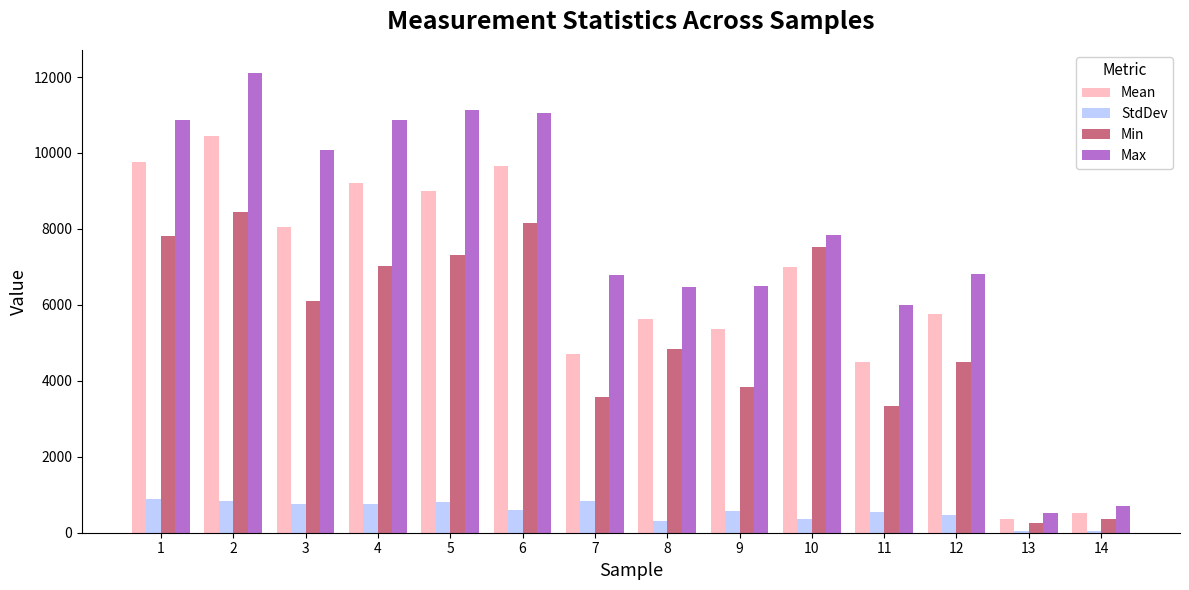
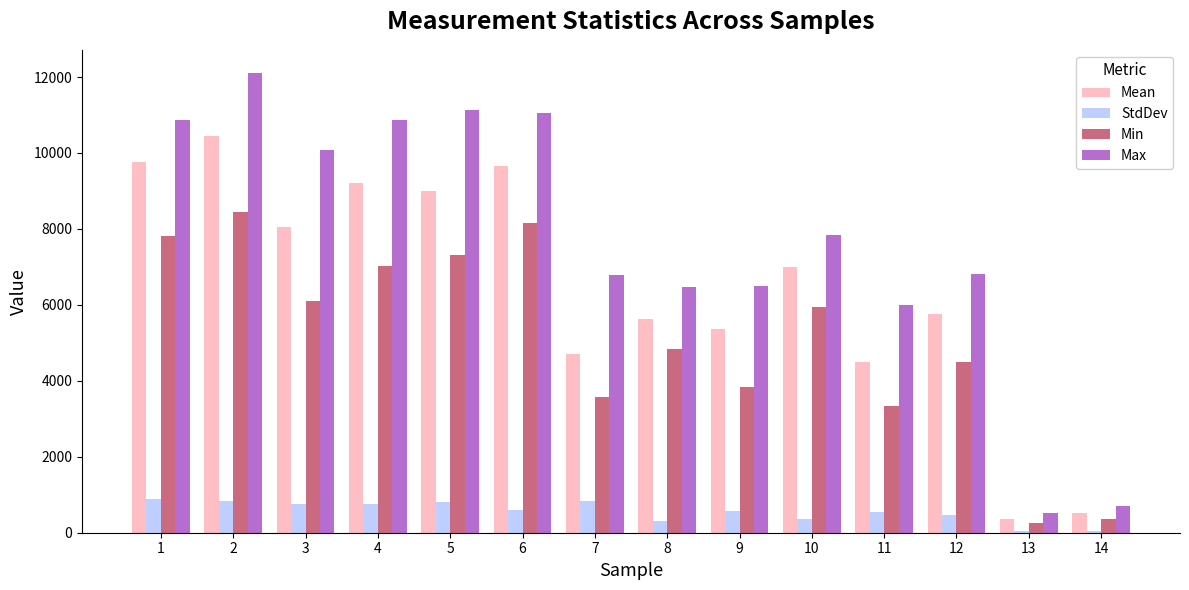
Min, 10: 7500 -> 5900
